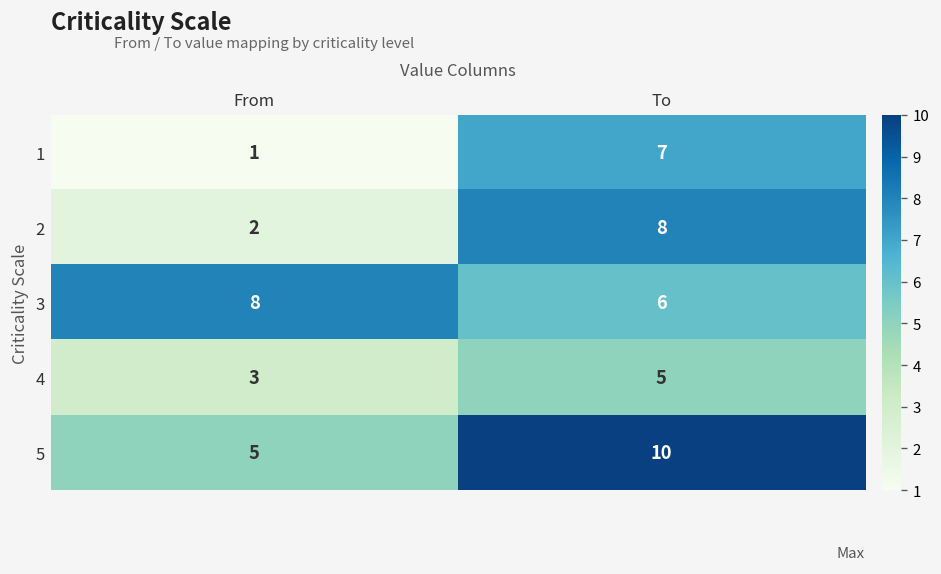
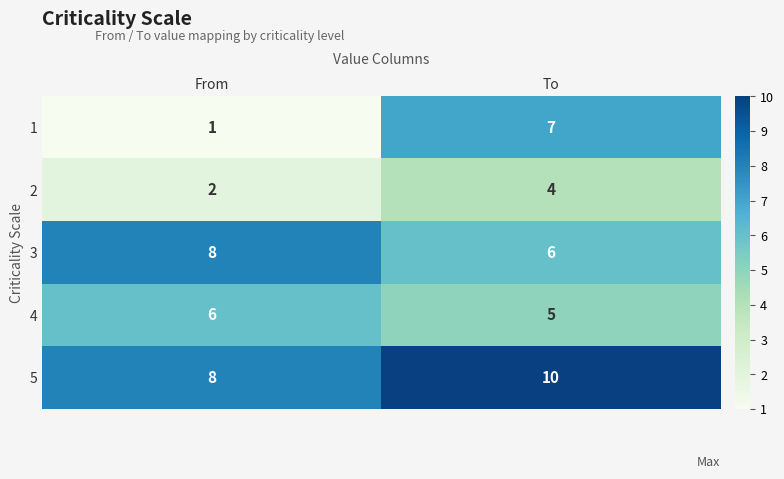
2, To: 8 -> 4
4, From: 3 -> 6
5, From: 5 -> 8
